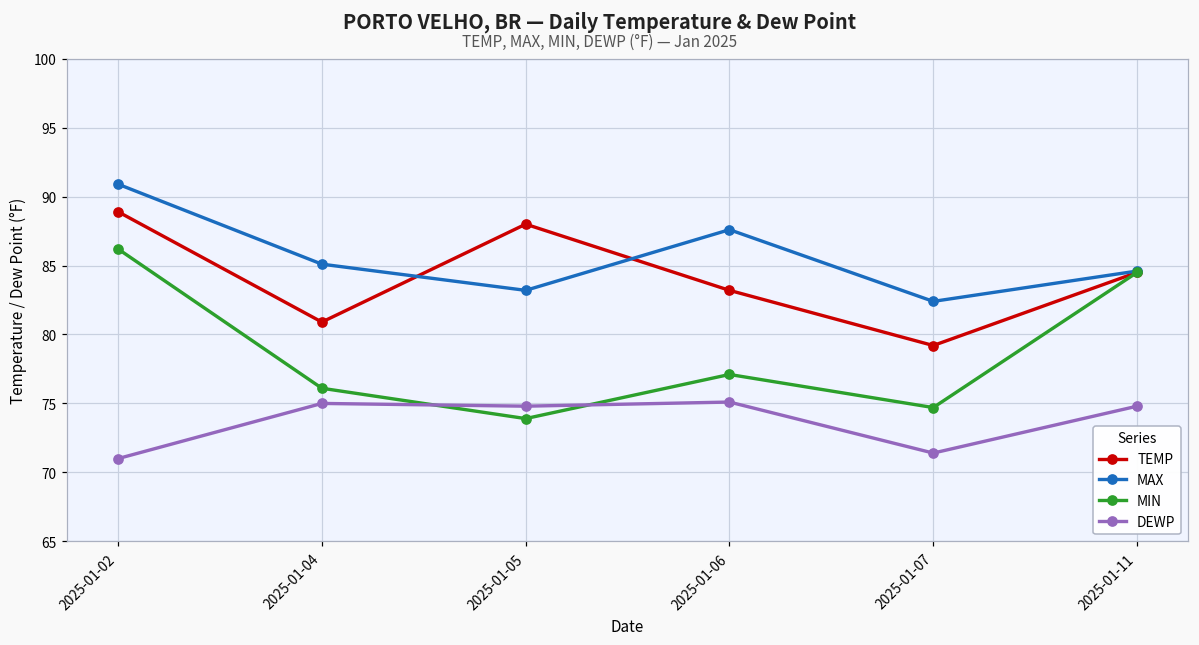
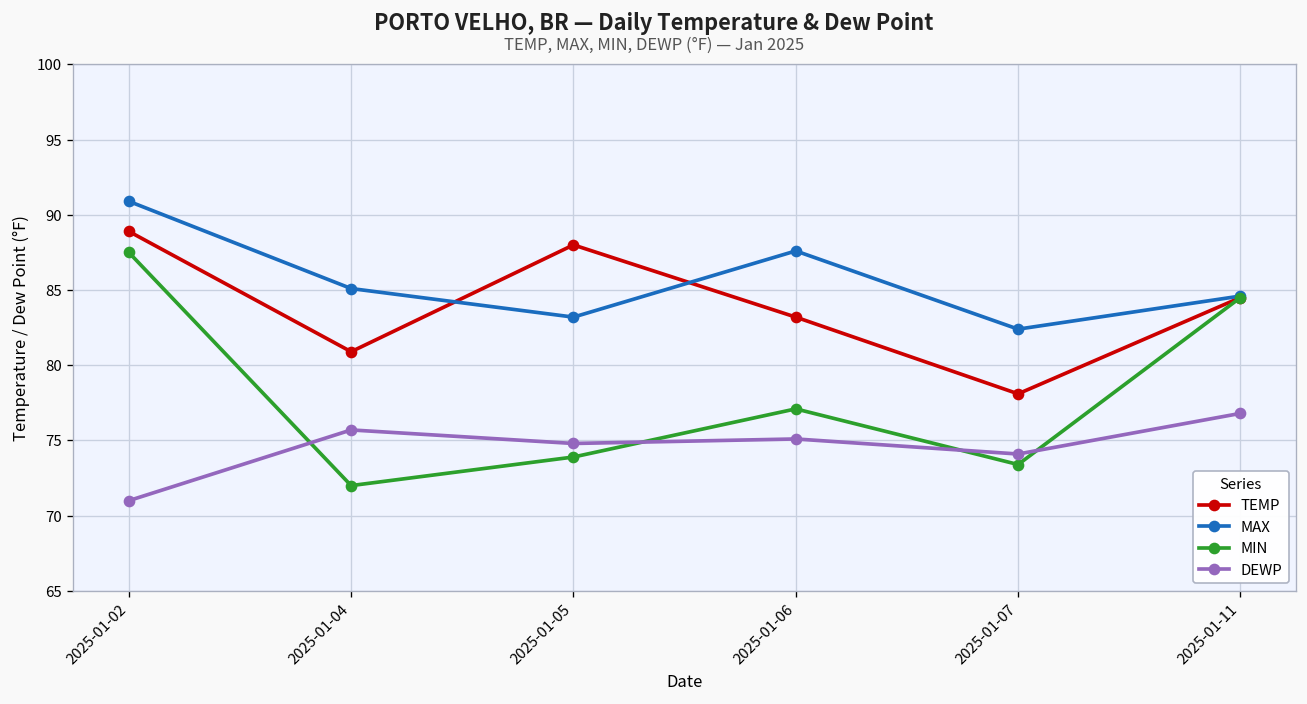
MIN, 2025-01-02: 86.2 -> 87.5
MIN, 2025-01-04: 76.1 -> 72.0
DEWP, 2025-01-04: 75.0 -> 75.7
TEMP, 2025-01-07: 79.2 -> 78.1
MIN, 2025-01-07: 74.7 -> 73.4
DEWP, 2025-01-07: 71.4 -> 74.1
DEWP, 2025-01-11: 74.8 -> 76.8
